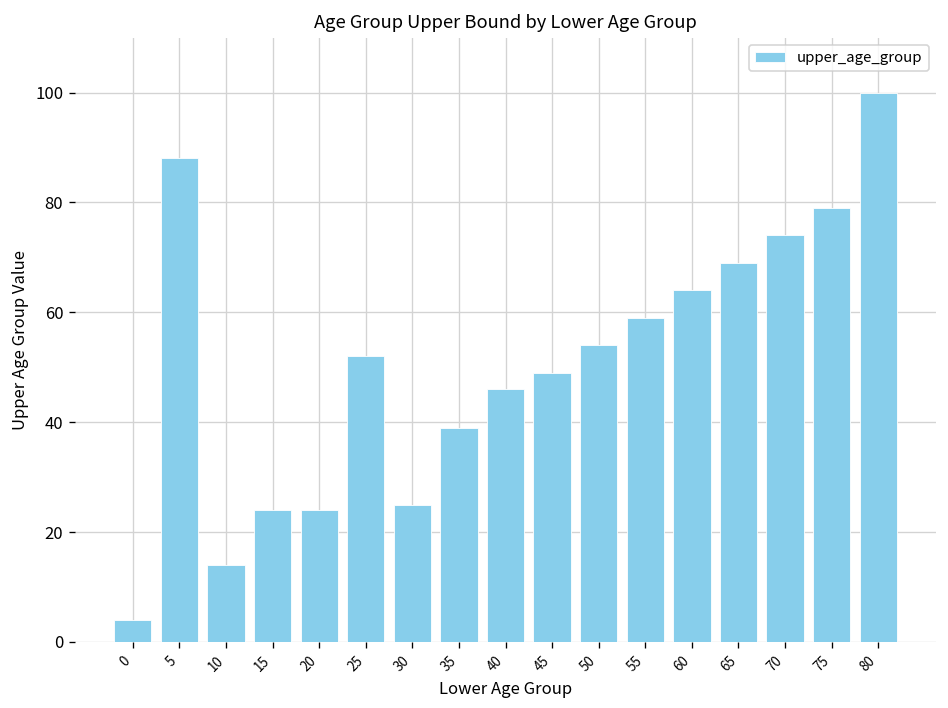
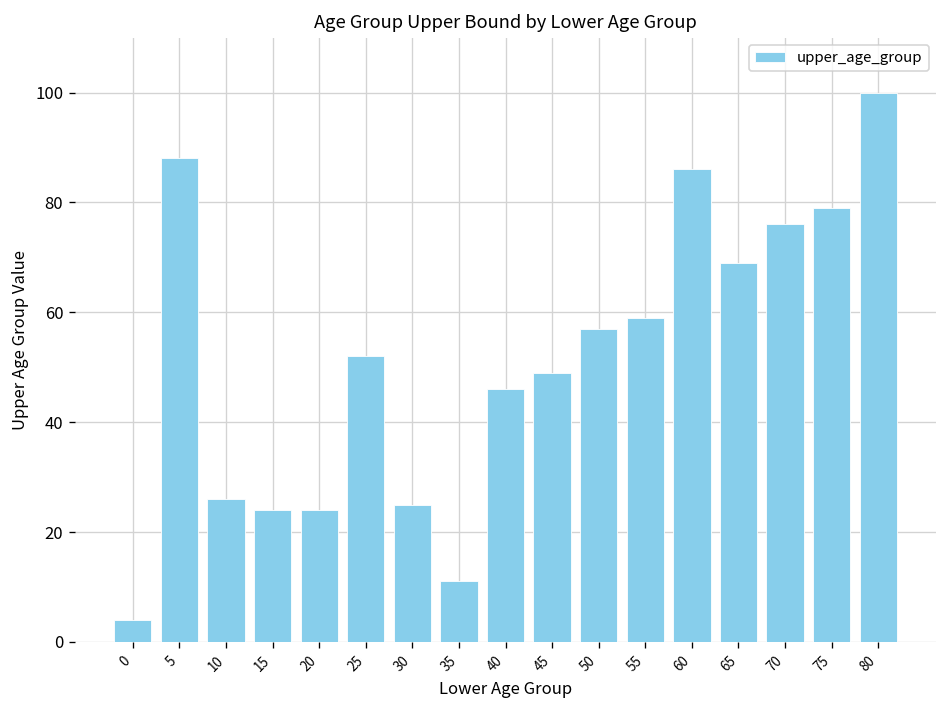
10: 14 -> 26
35: 39 -> 11
50: 54 -> 57
60: 64 -> 86
70: 74 -> 76
